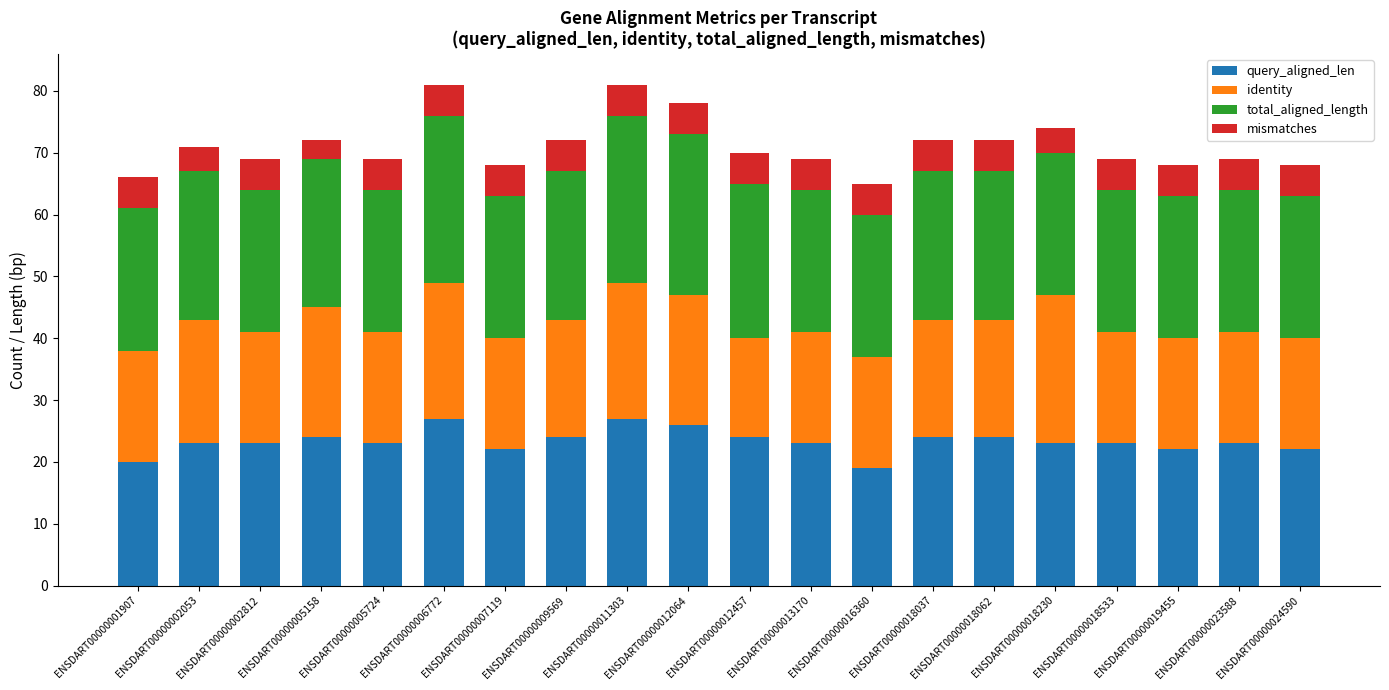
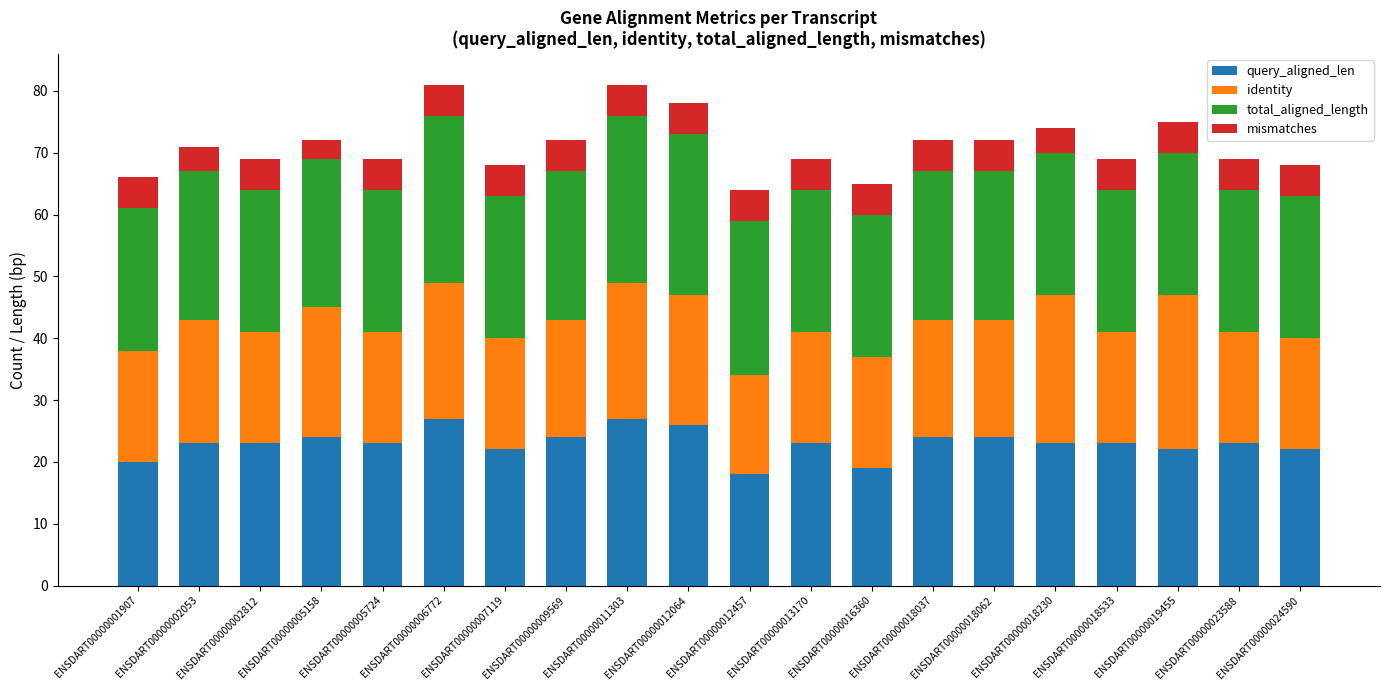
query_aligned_len, ENSDART00000012457: 24 -> 18
identity, ENSDART00000019455: 18 -> 25
